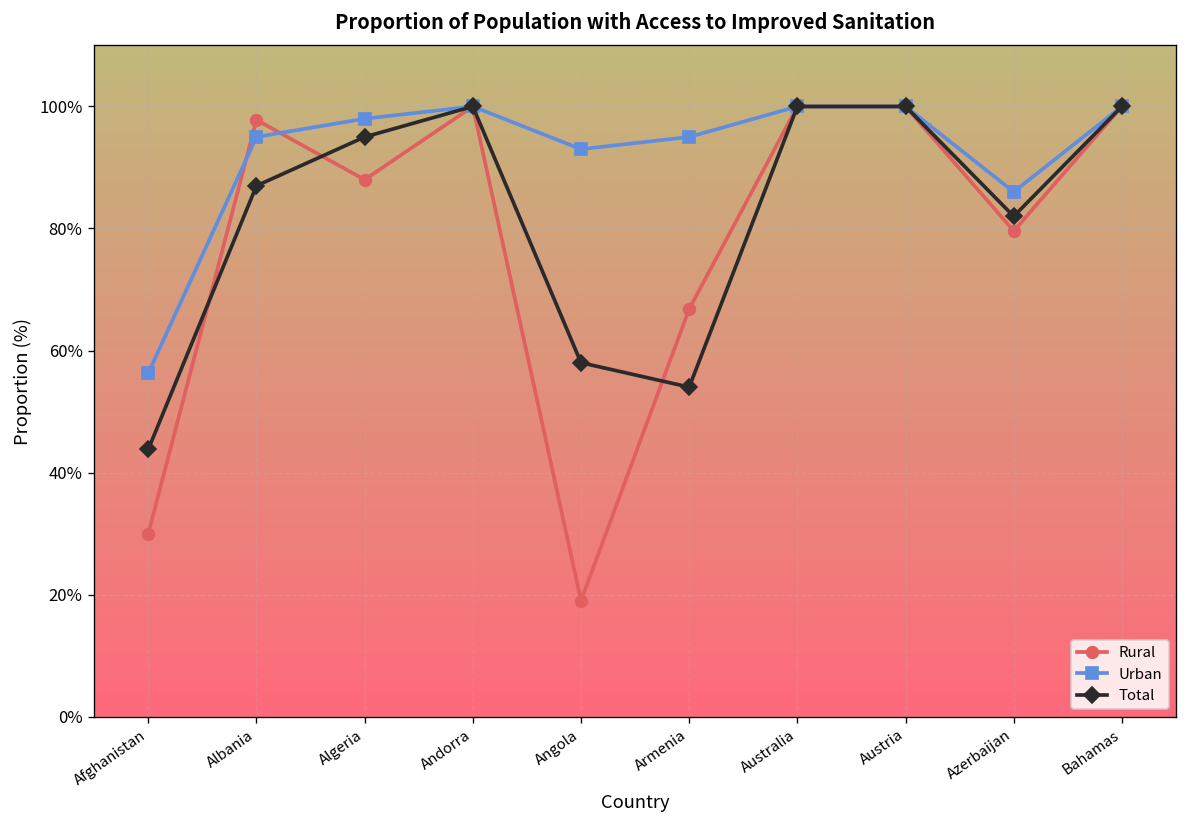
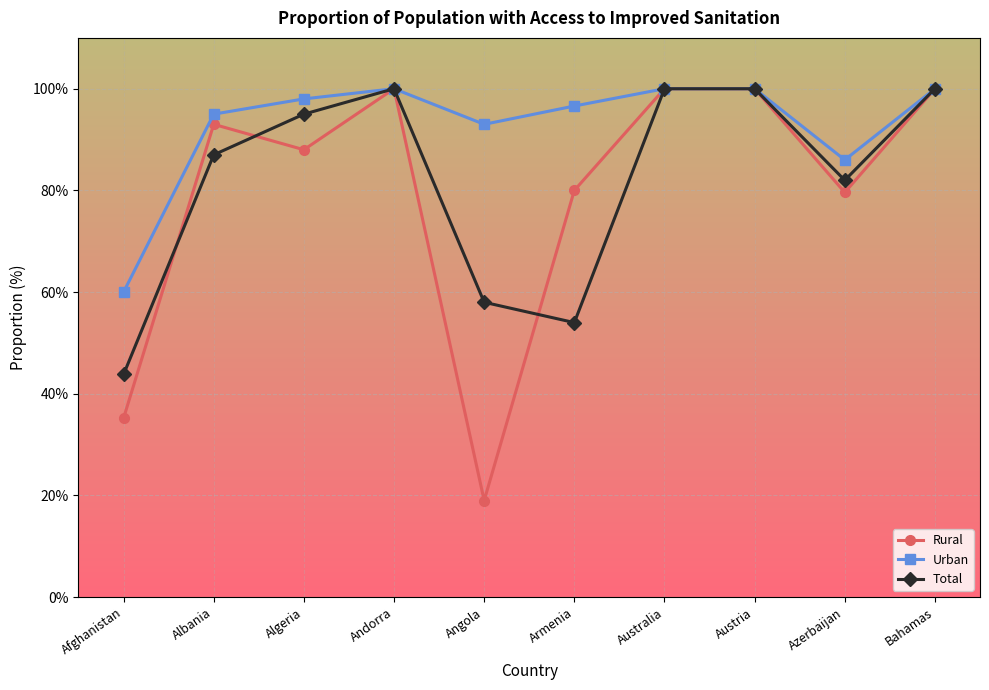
Rural, Afghanistan: 30% -> 35%
Urban, Afghanistan: 56% -> 60%
Rural, Albania: 98% -> 93%
Rural, Armenia: 67% -> 80%
Urban, Armenia: 95% -> 97%
